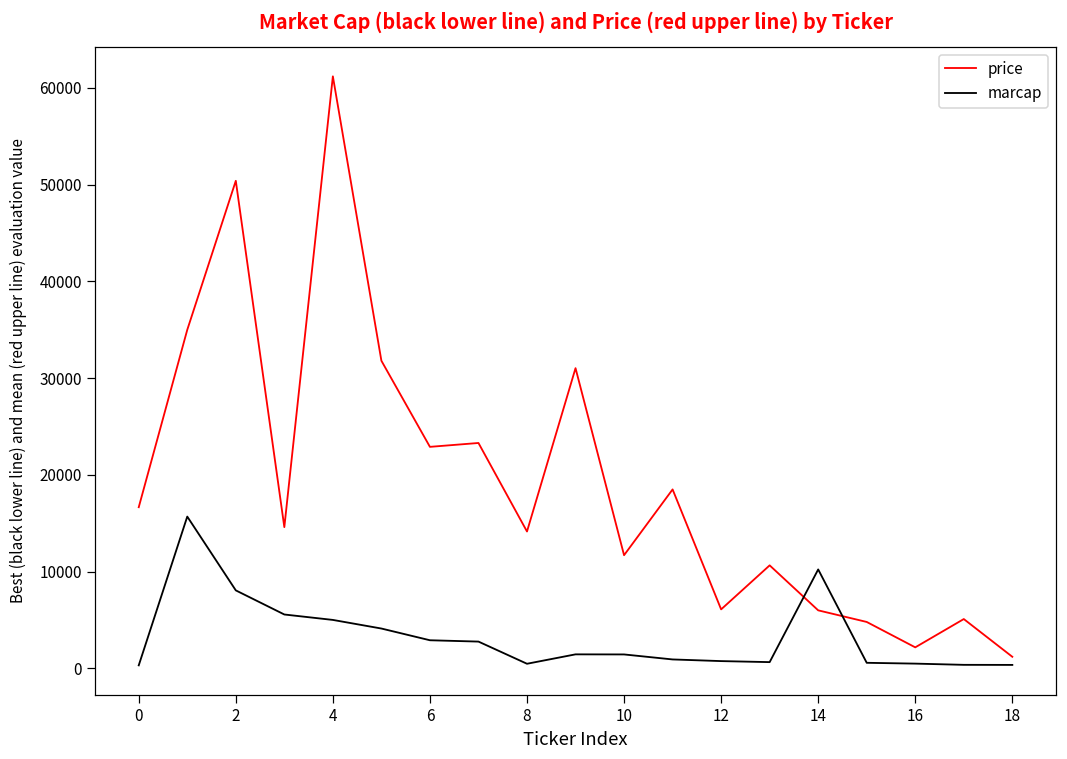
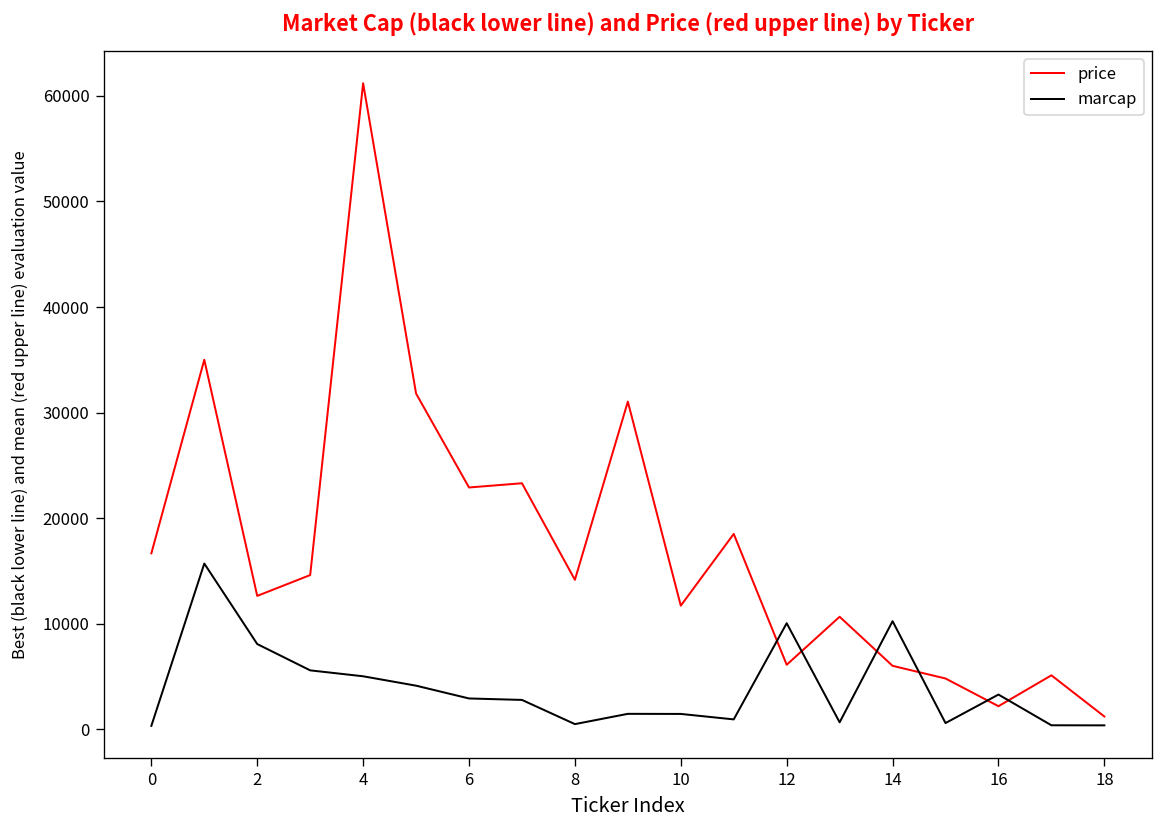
price, 2: 50000 -> 13000
marcap, 12: 1000 -> 10000
marcap, 16: 0 -> 3000
